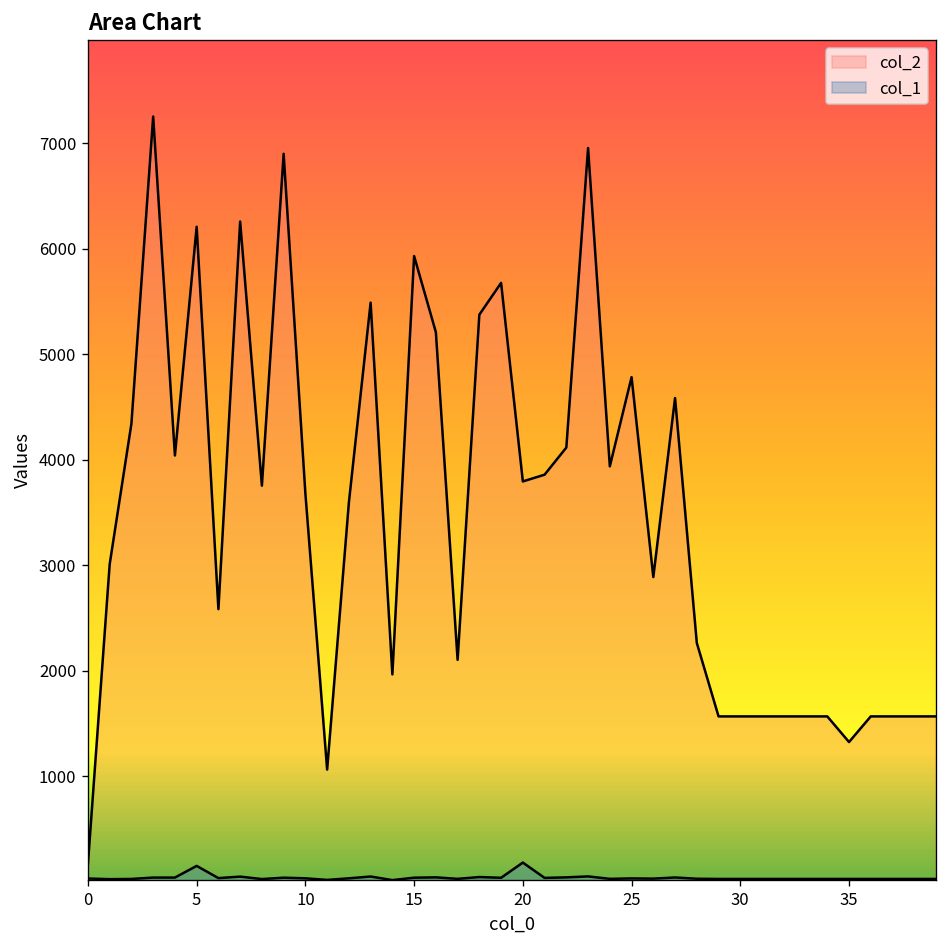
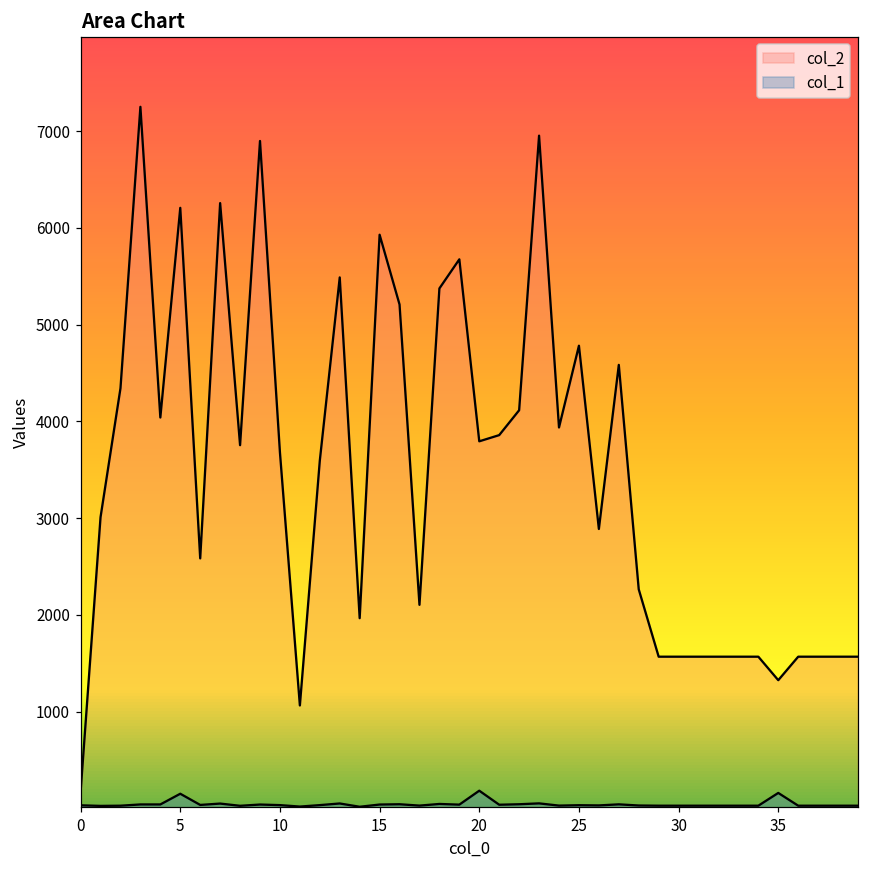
col_1, 35: 0 -> 200
